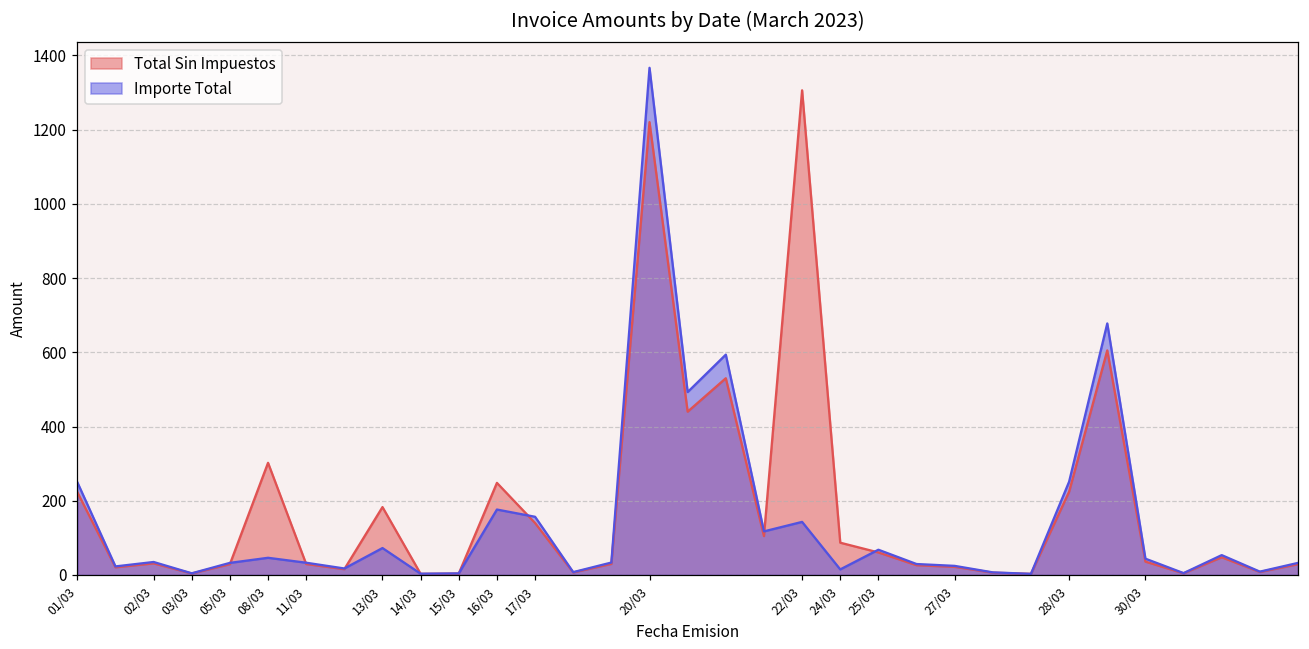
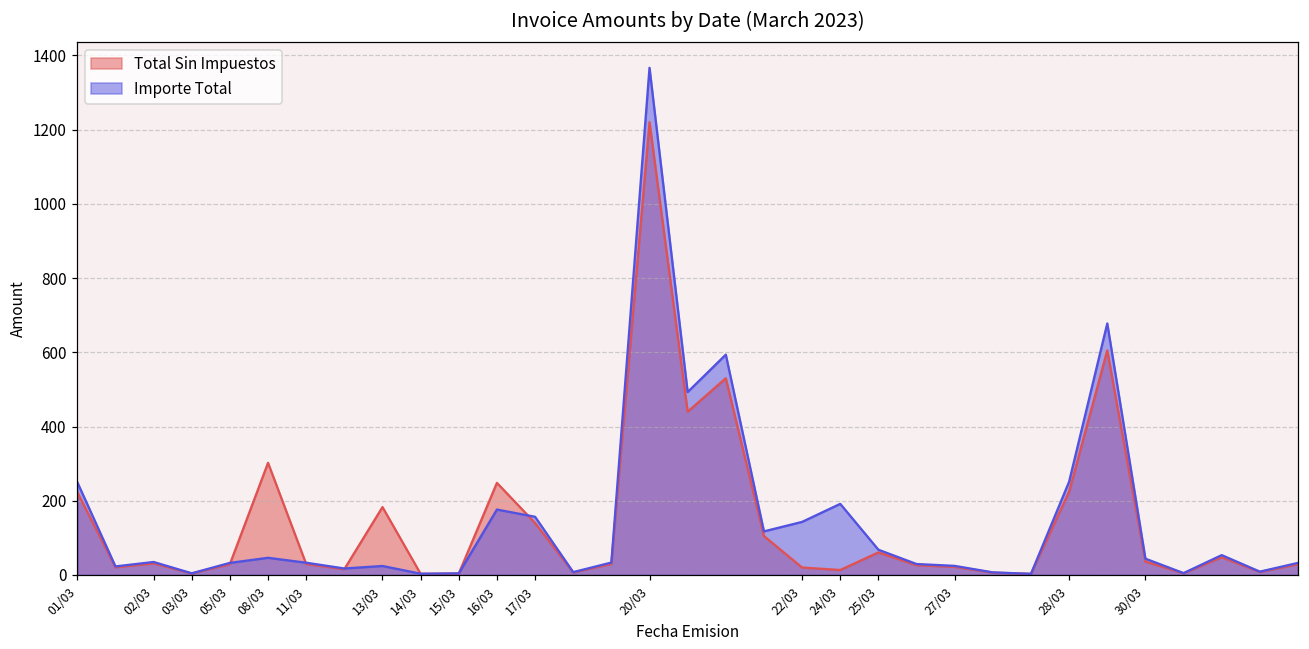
Importe Total, 13/03: 70 -> 20
Total Sin Impuestos, 22/03: 1310 -> 20
Total Sin Impuestos, 24/03: 90 -> 10
Importe Total, 24/03: 20 -> 190
